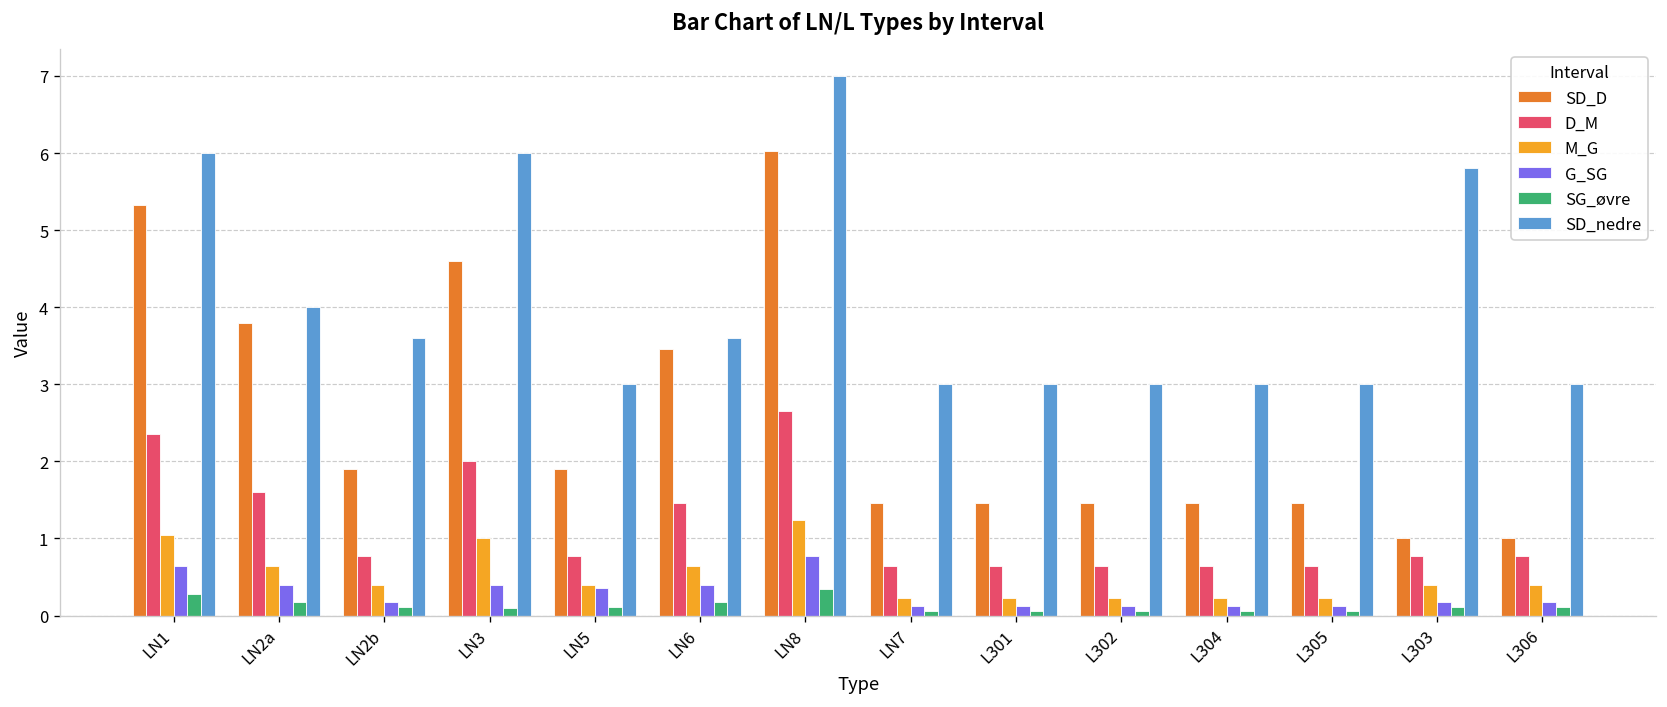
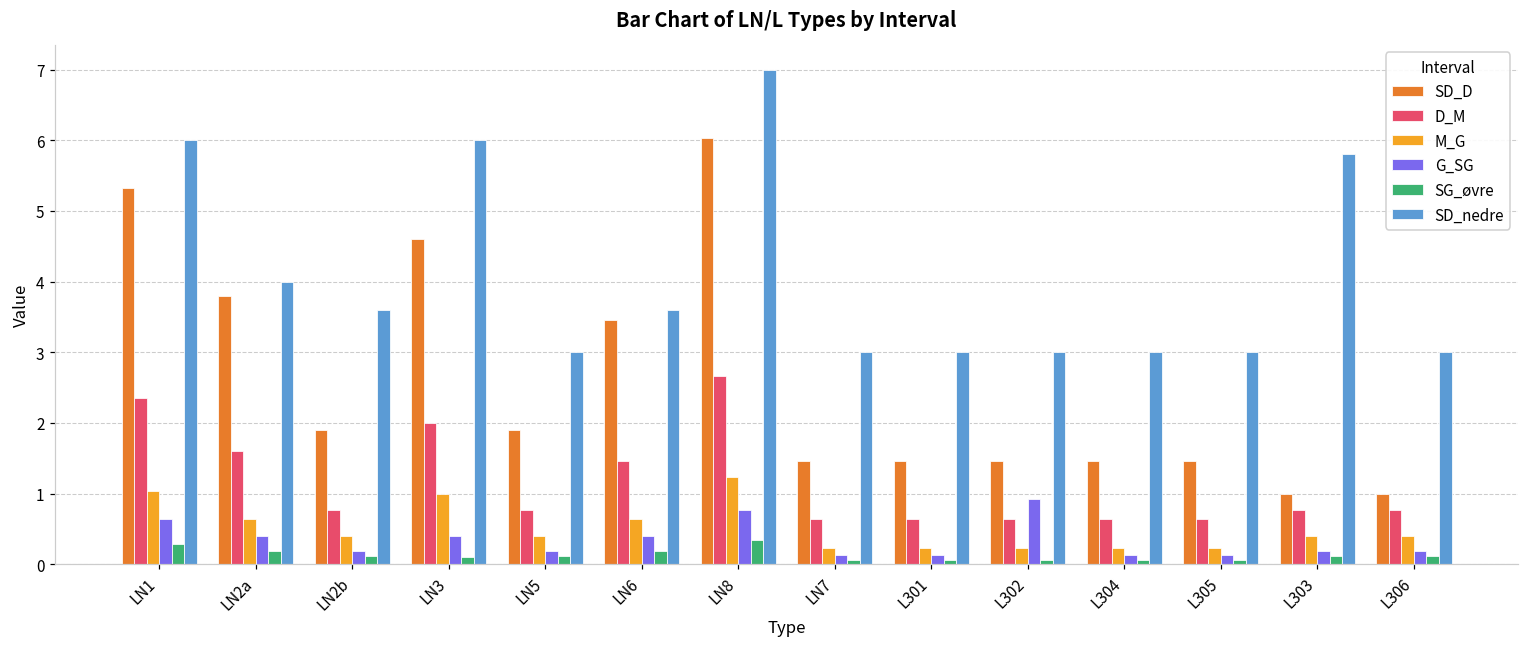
G_SG, LN5: 0.4 -> 0.2
G_SG, L302: 0.1 -> 0.9
